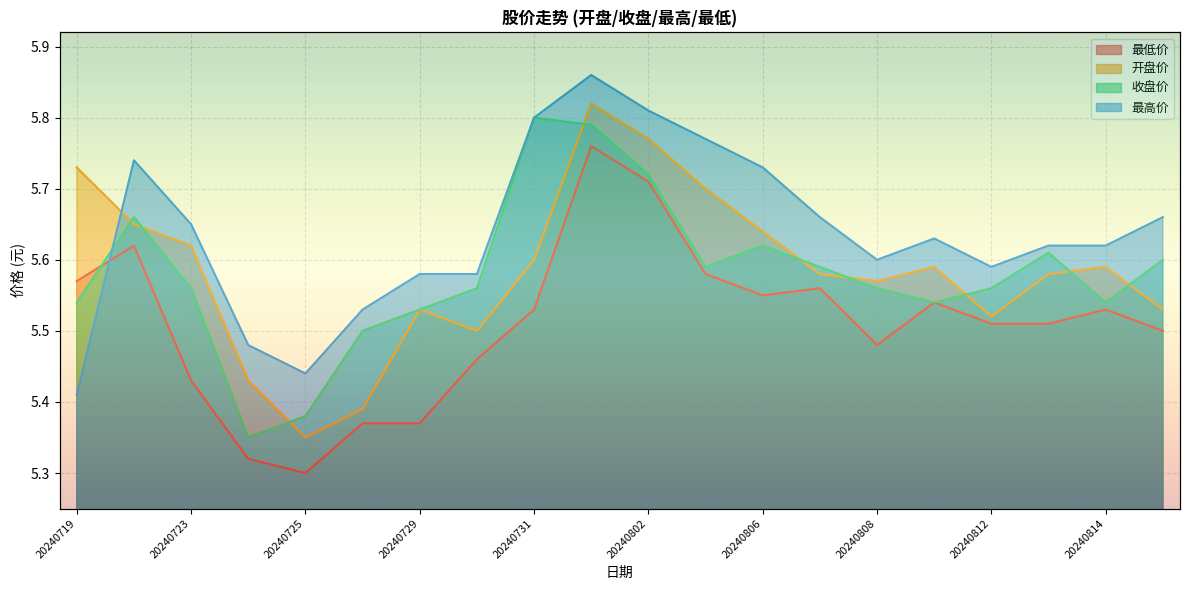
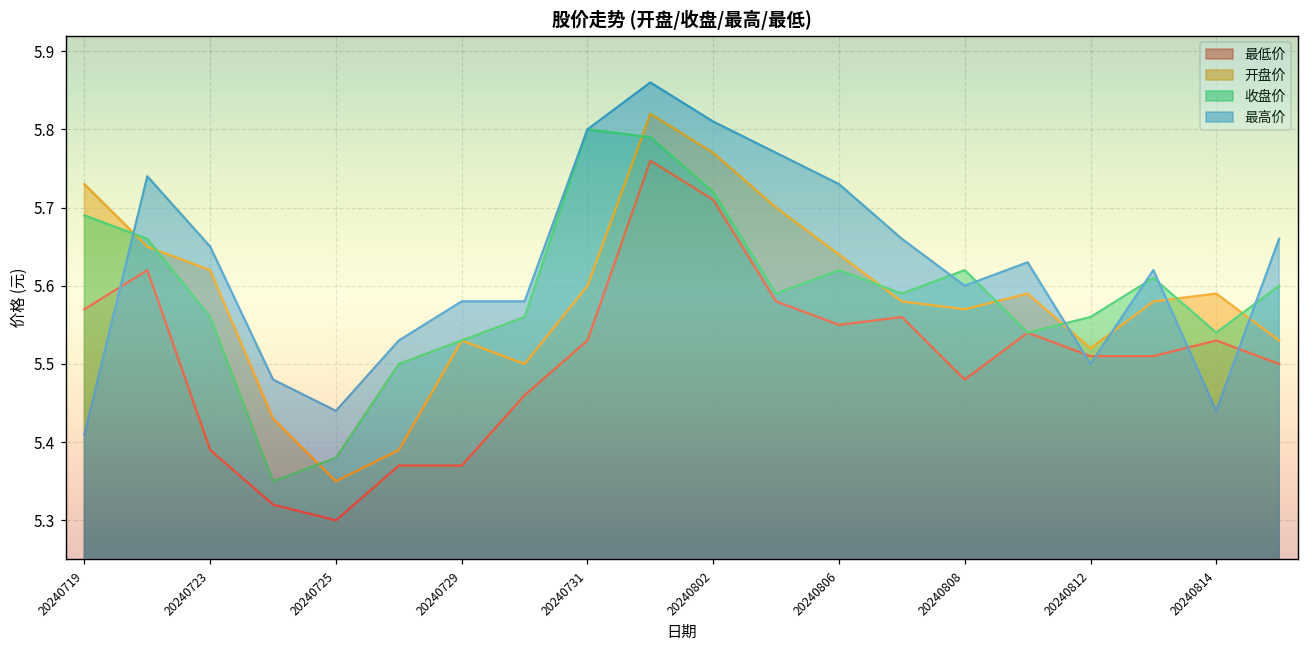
收盘价, 20240719: 5.54 -> 5.69
最低价, 20240723: 5.43 -> 5.39
收盘价, 20240808: 5.56 -> 5.62
最高价, 20240812: 5.59 -> 5.50
最高价, 20240814: 5.62 -> 5.44
